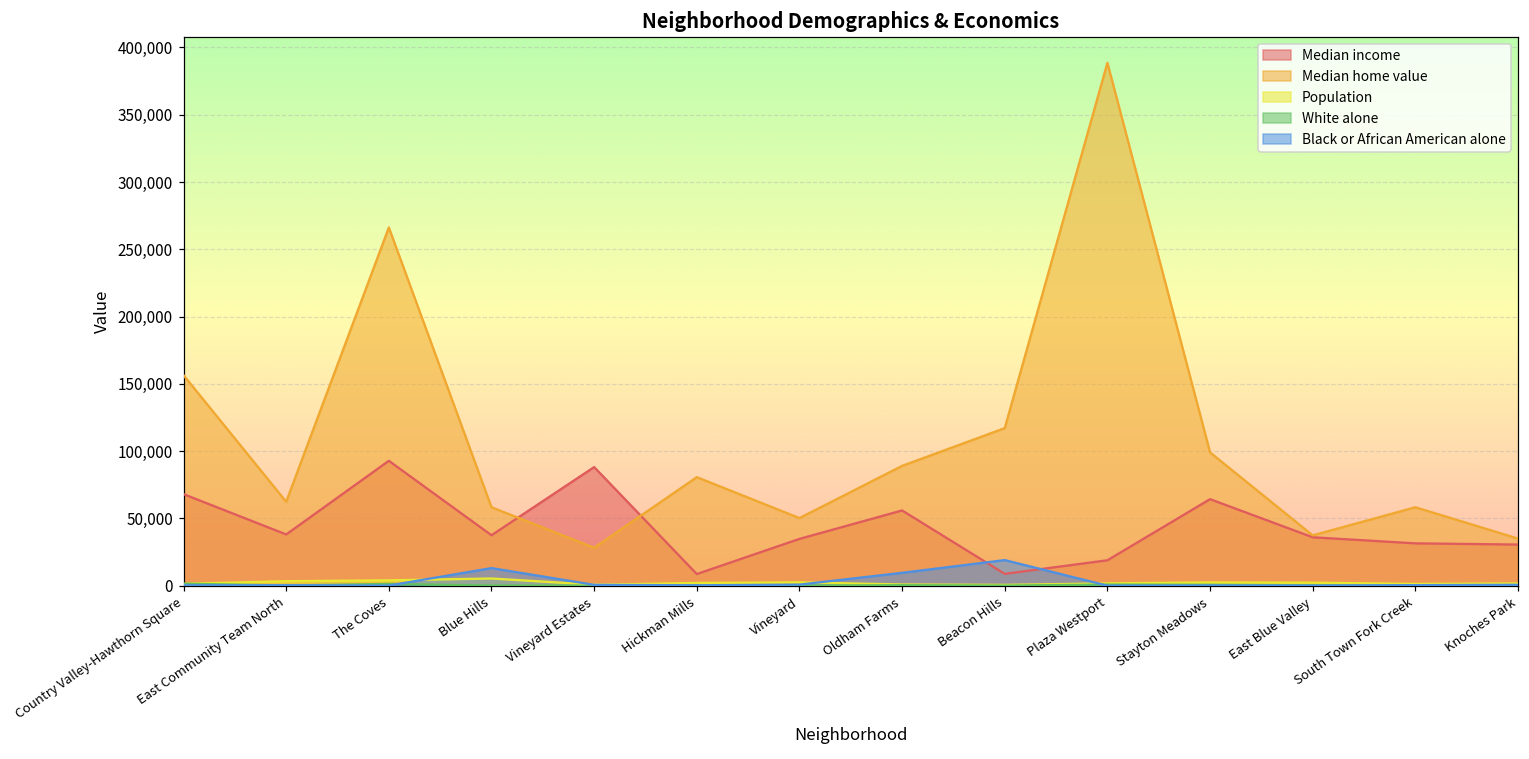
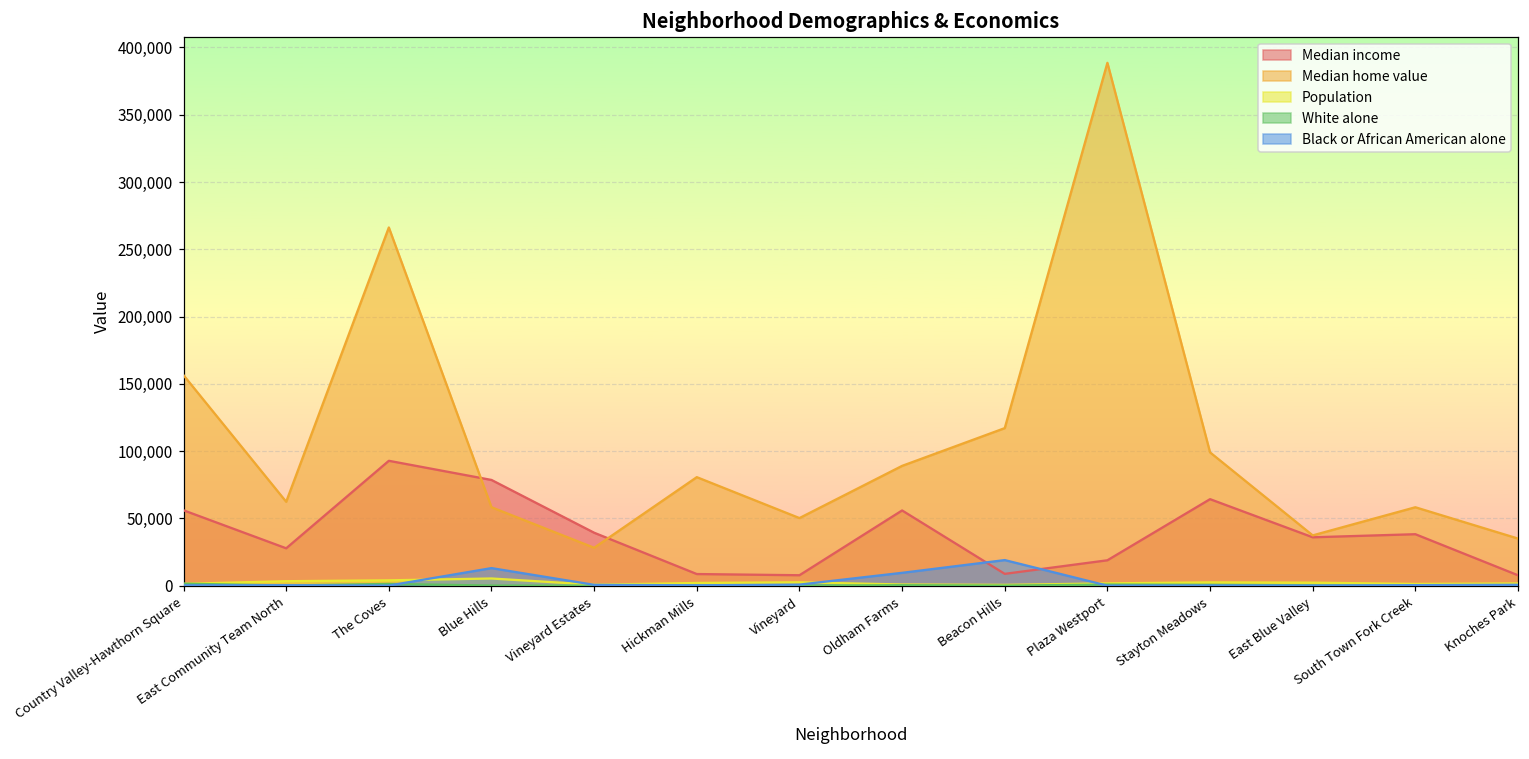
Median income, Country Valley-Hawthorn Square: 68,000 -> 56,000
Median income, East Community Team North: 38,000 -> 28,000
Median income, Blue Hills: 37,000 -> 79,000
Median income, Vineyard Estates: 88,000 -> 39,000
Median income, Vineyard: 35,000 -> 8,000
Median income, South Town Fork Creek: 31,000 -> 38,000
Median income, Knoches Park: 31,000 -> 8,000
